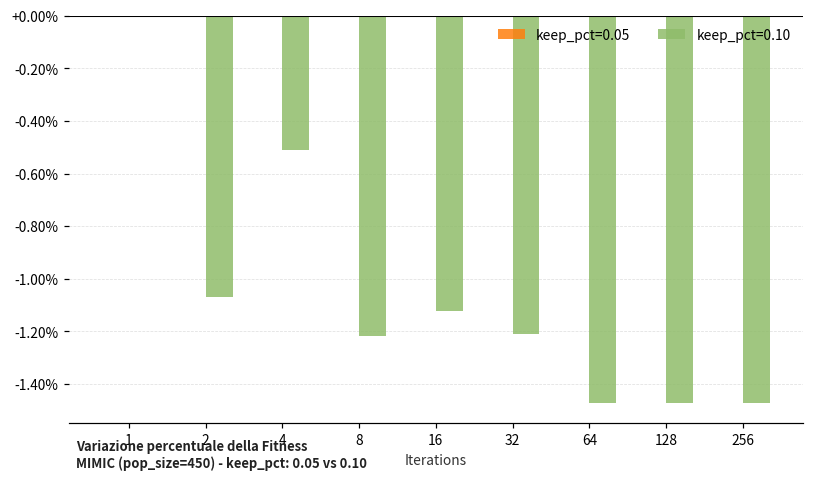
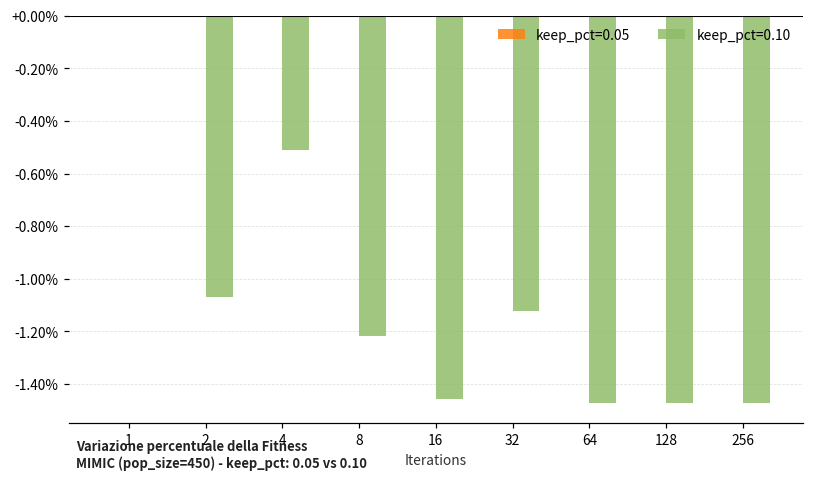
keep_pct=0.10, 16: -1.12% -> -1.46%
keep_pct=0.10, 32: -1.21% -> -1.12%
